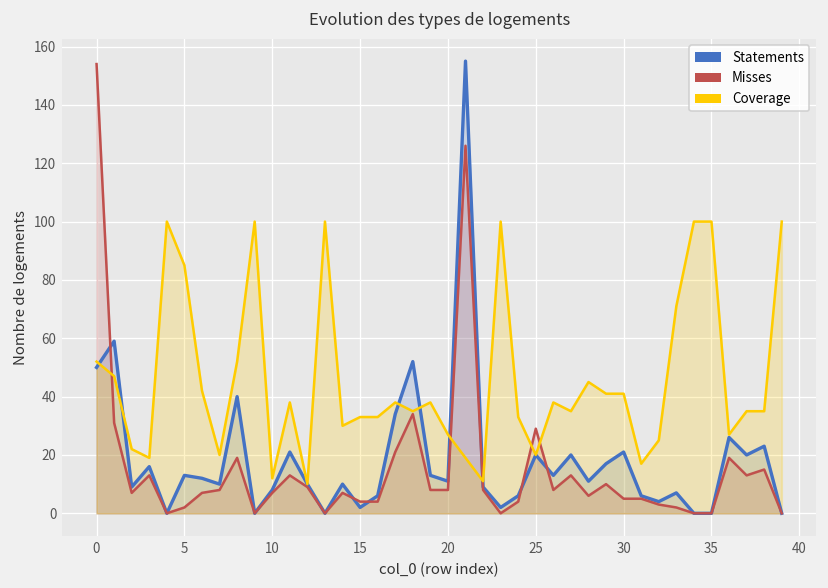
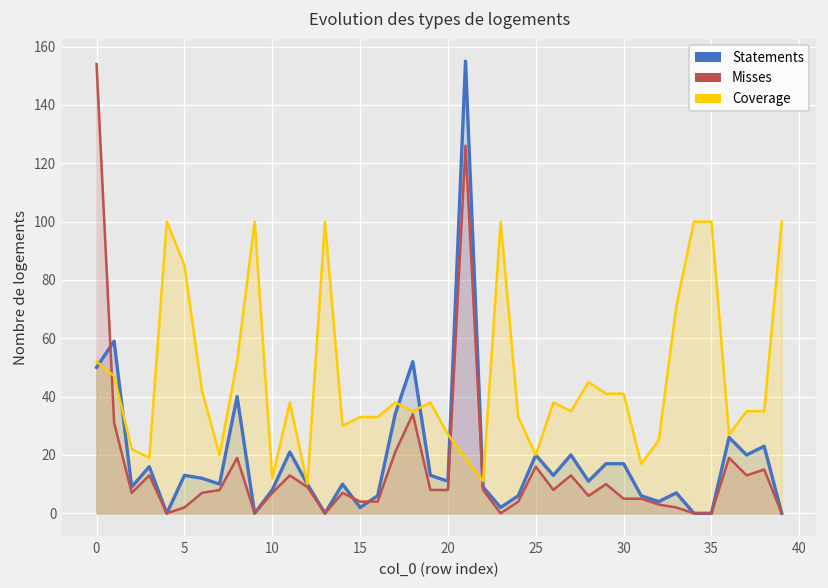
Misses, 25: 29 -> 16
Statements, 30: 21 -> 17
